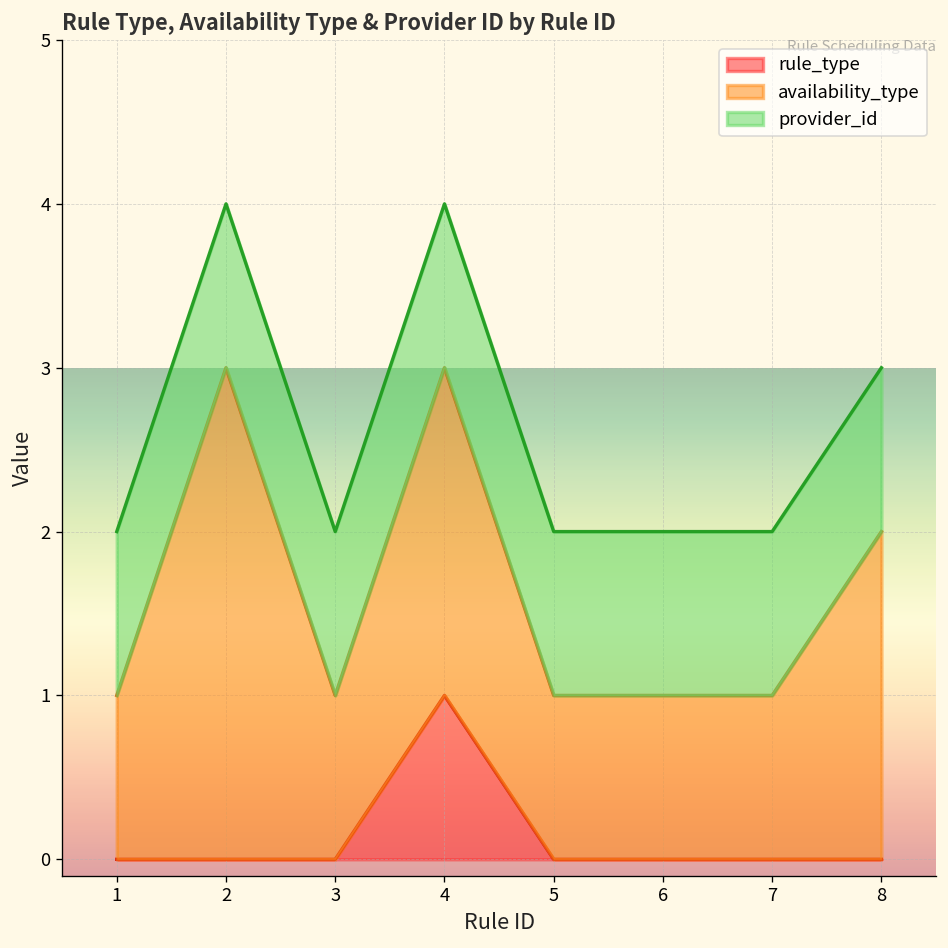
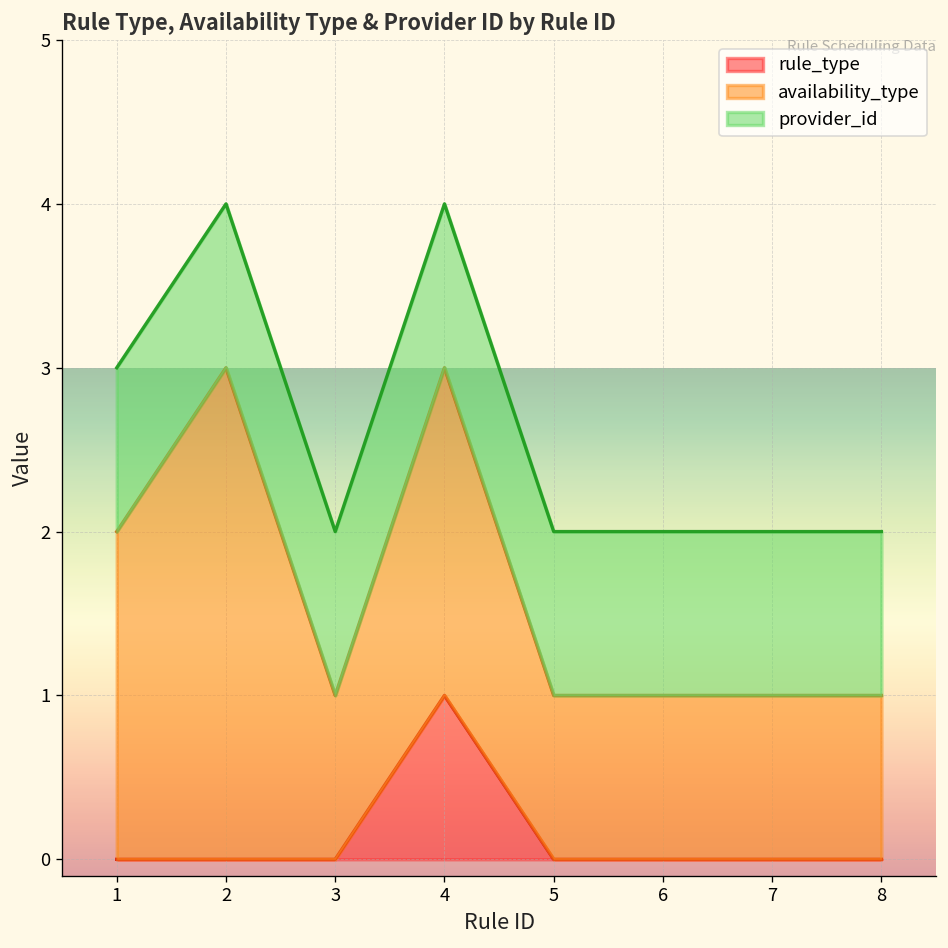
availability_type, 1: 1 -> 2
availability_type, 8: 2 -> 1
